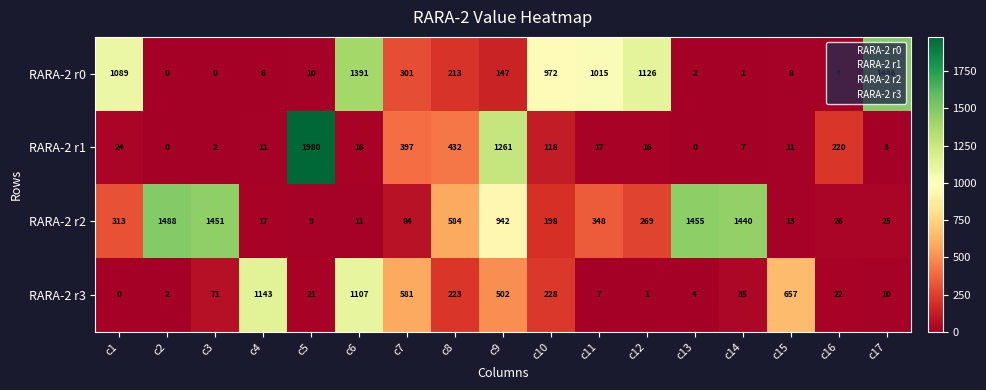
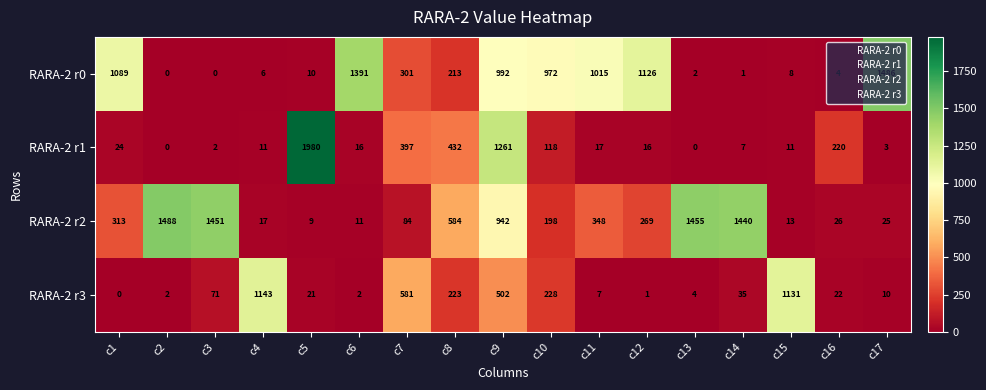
RARA-2 r0, c9: 147 -> 992
RARA-2 r3, c6: 1107 -> 2
RARA-2 r3, c15: 657 -> 1131
